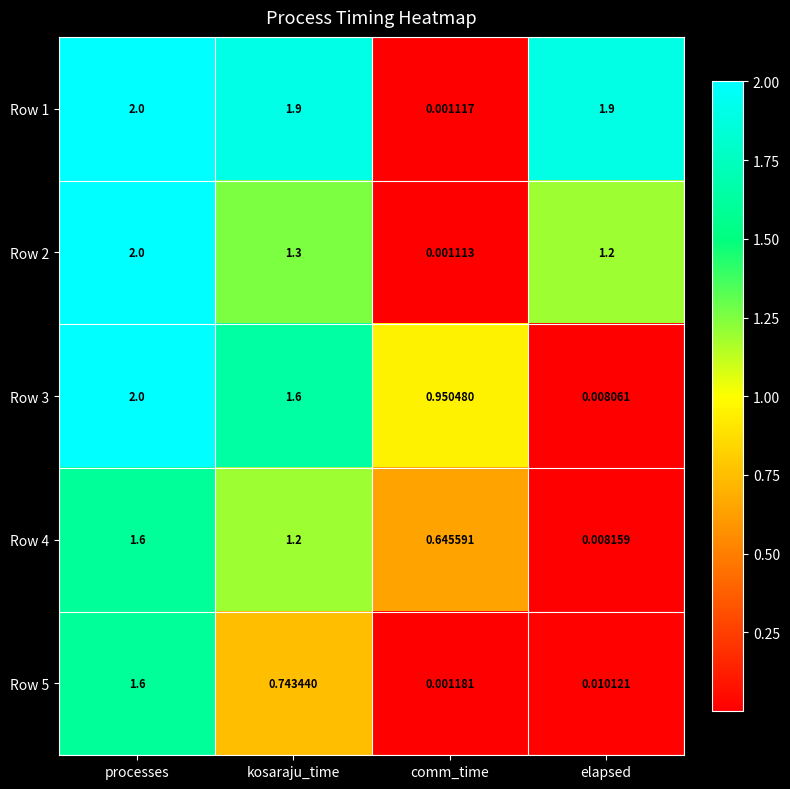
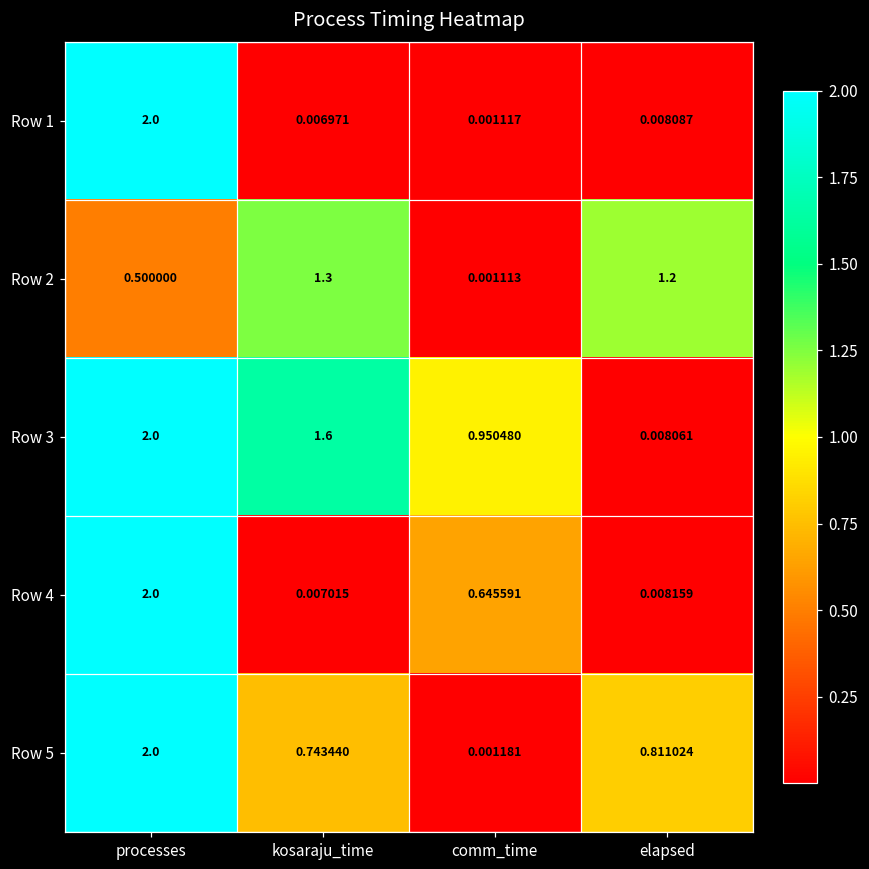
Row 1, kosaraju_time: 1.9 -> 0.006971
Row 1, elapsed: 1.9 -> 0.008087
Row 2, processes: 2.0 -> 0.500000
Row 4, processes: 1.6 -> 2.0
Row 4, kosaraju_time: 1.2 -> 0.007015
Row 5, processes: 1.6 -> 2.0
Row 5, elapsed: 0.010121 -> 0.811024
